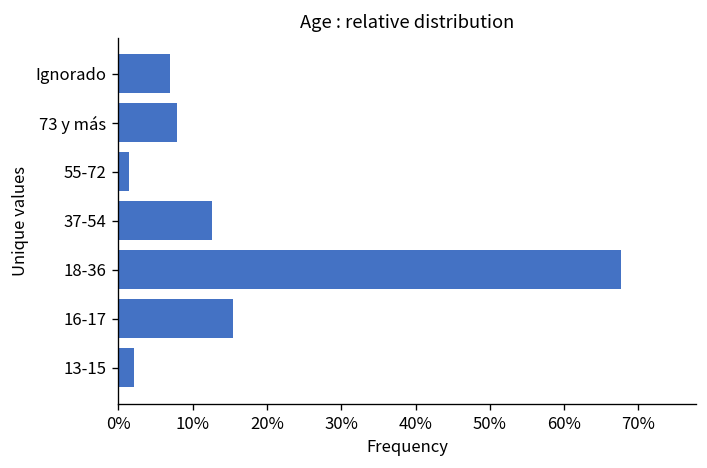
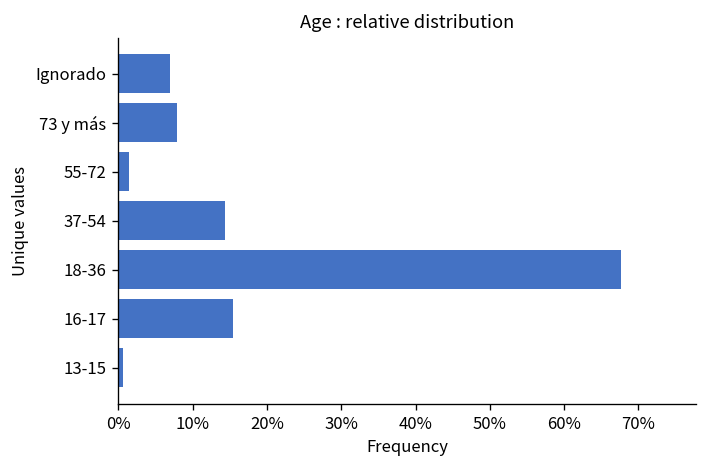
37-54: 13% -> 14%
13-15: 2% -> 1%
